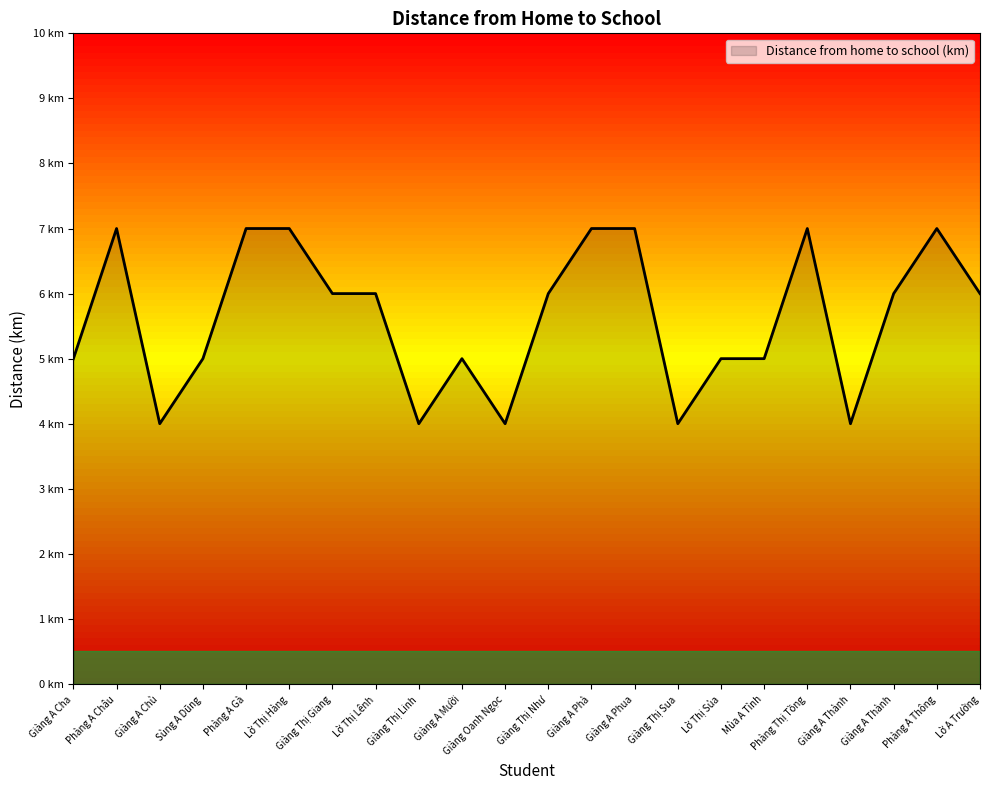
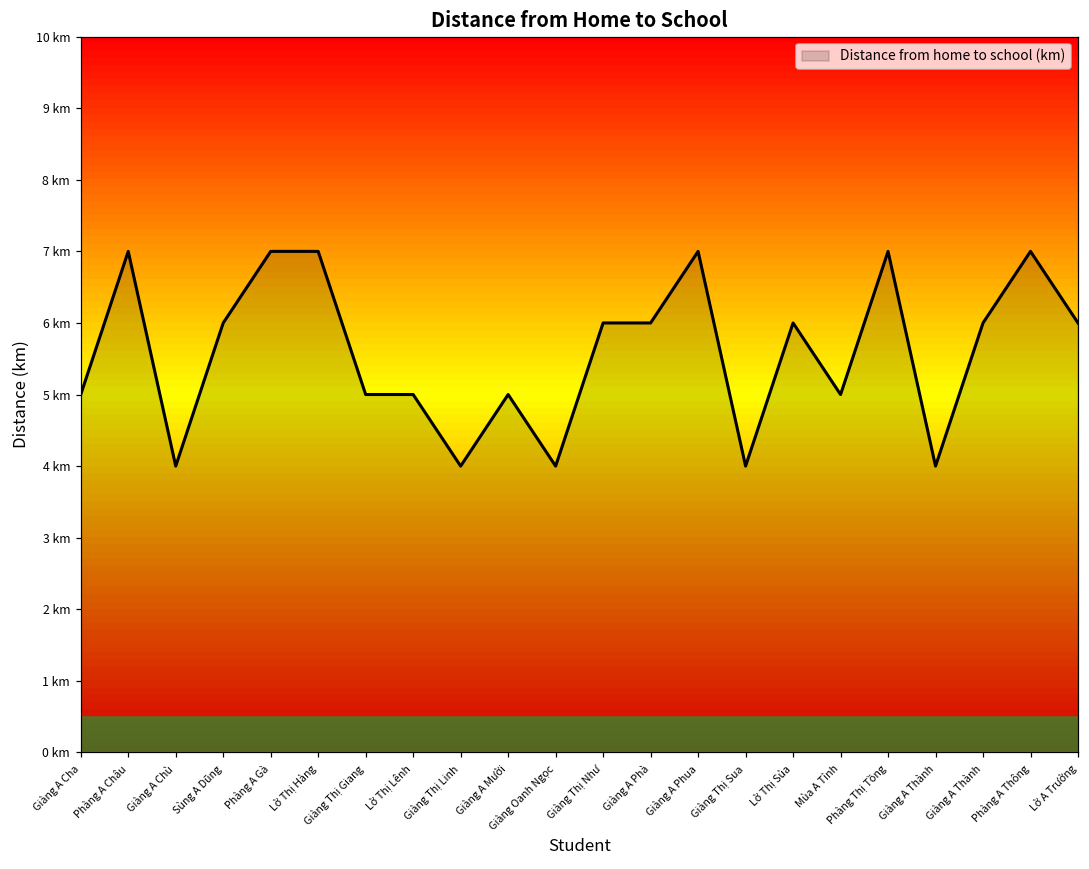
Sùng A Dũng: 5 km -> 6 km
Giàng Thị Giang: 6 km -> 5 km
Lờ Thị Lênh: 6 km -> 5 km
Giàng A Phà: 7 km -> 6 km
Lờ Thị Sủa: 5 km -> 6 km
